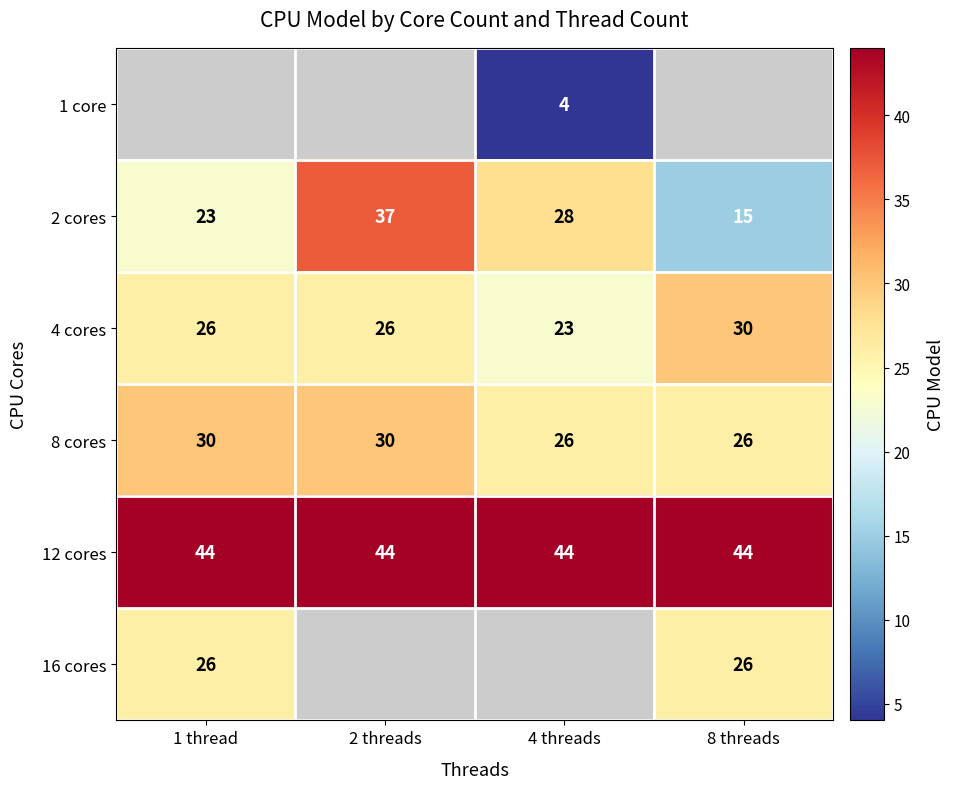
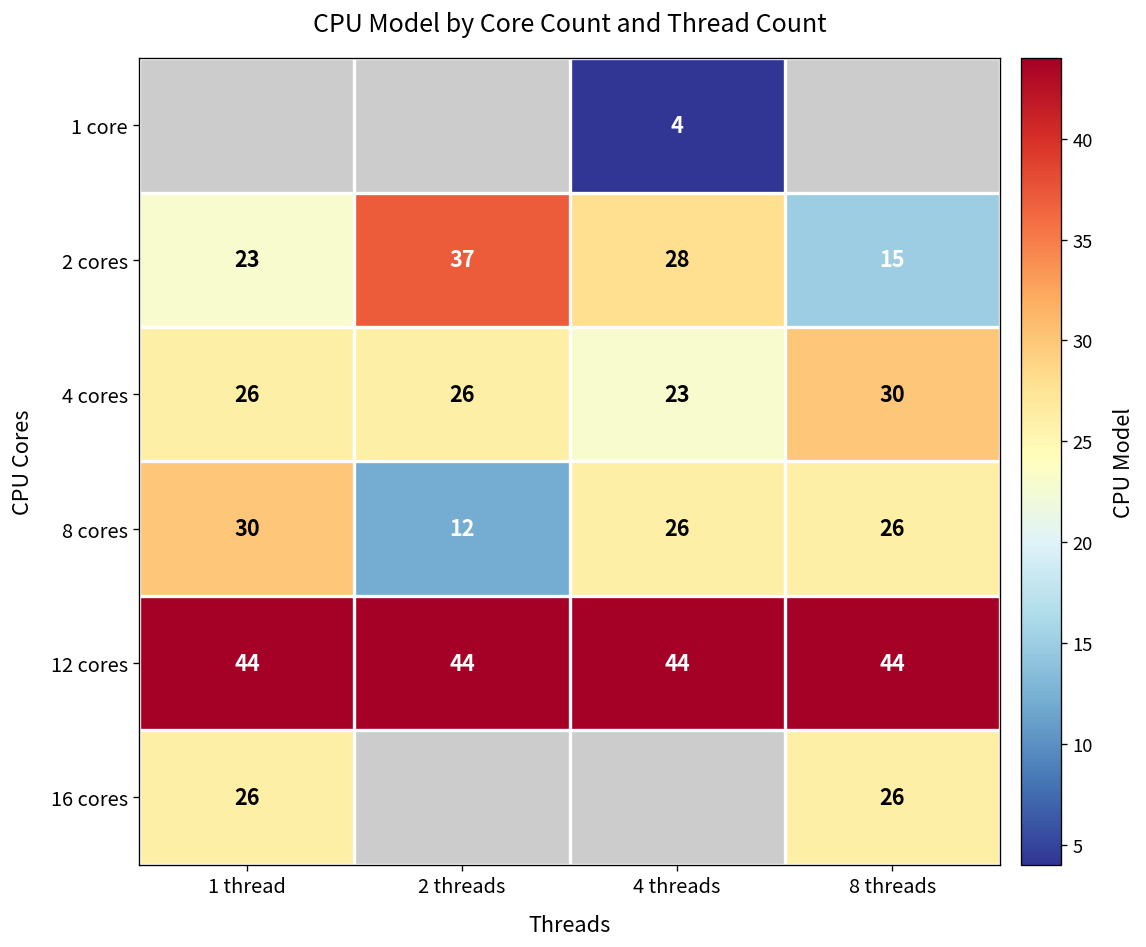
8 cores, 2 threads: 30 -> 12
